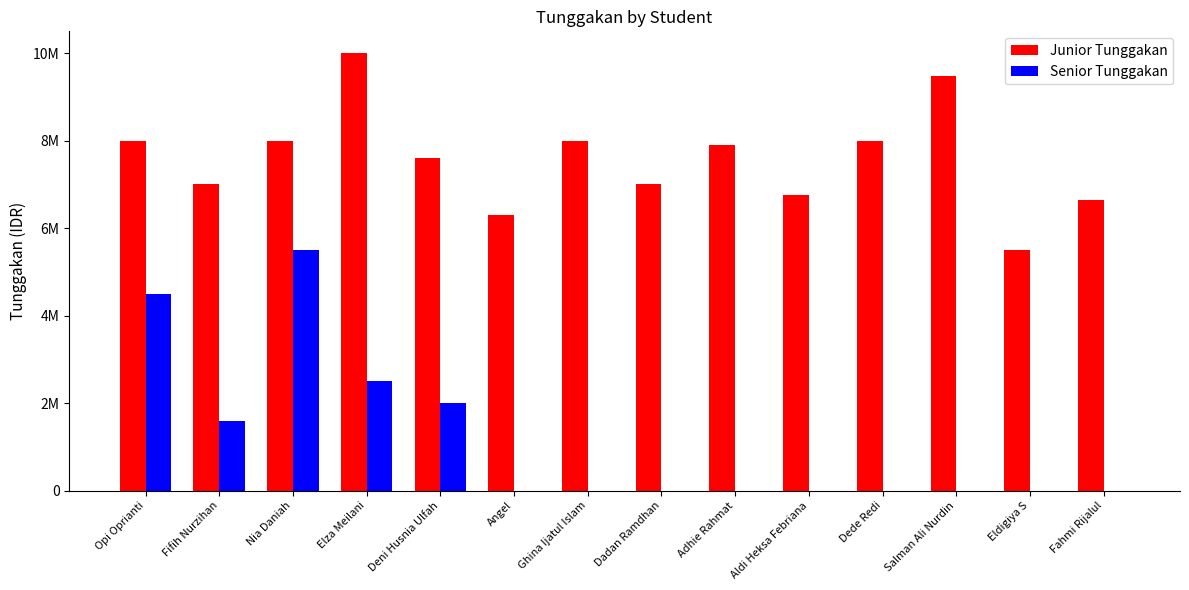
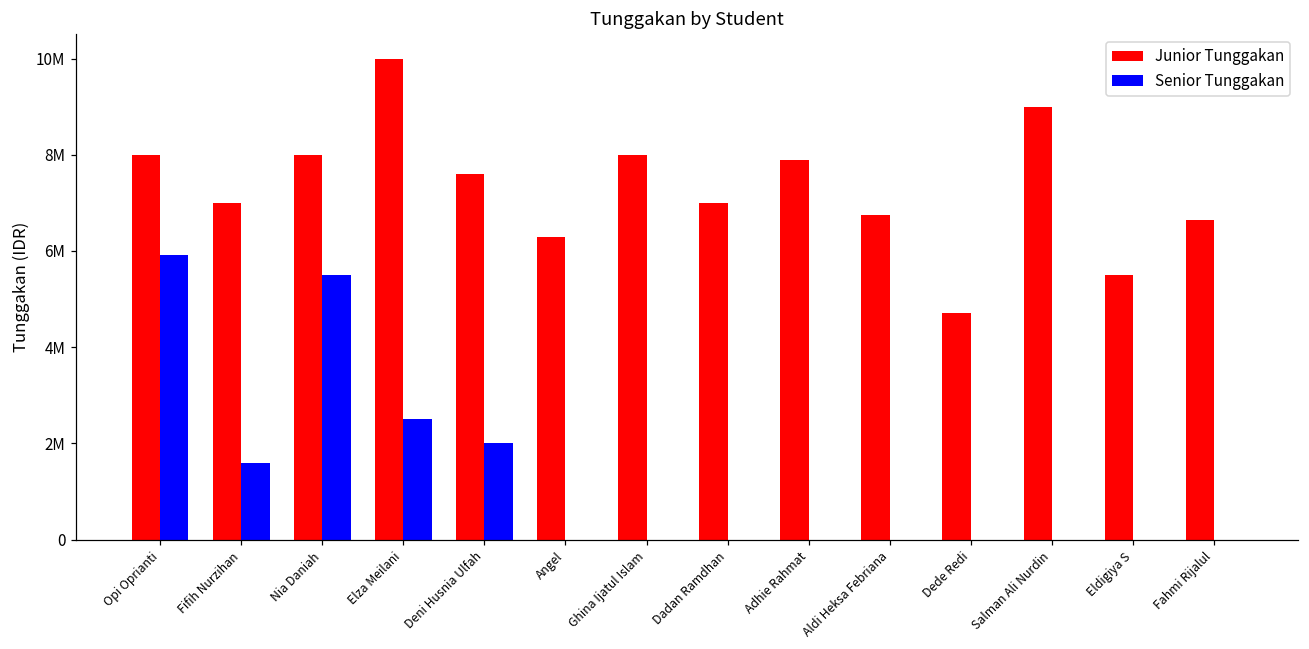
Senior Tunggakan, Opi Oprianti: 4500000 -> 5900000
Junior Tunggakan, Dede Redi: 8000000 -> 4700000
Junior Tunggakan, Salman Ali Nurdin: 9500000 -> 9000000
